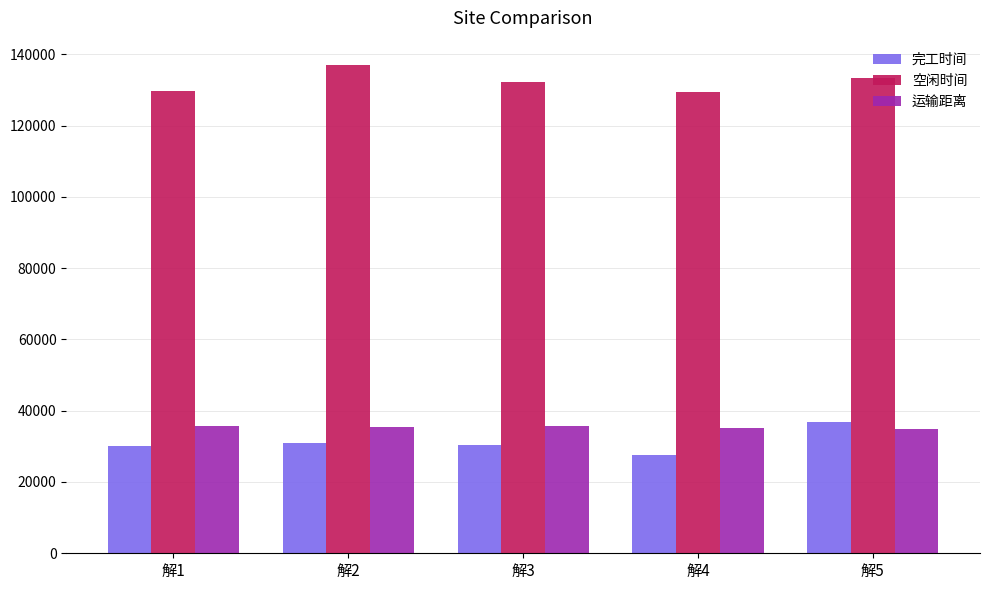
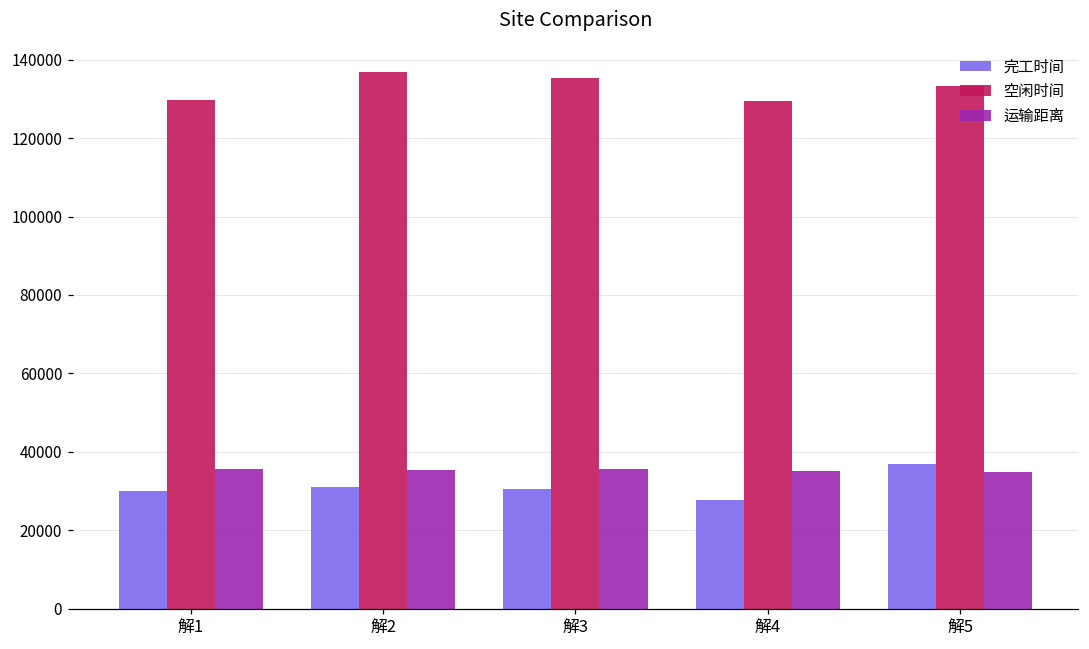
空闲时间, 解3: 132000 -> 135000
